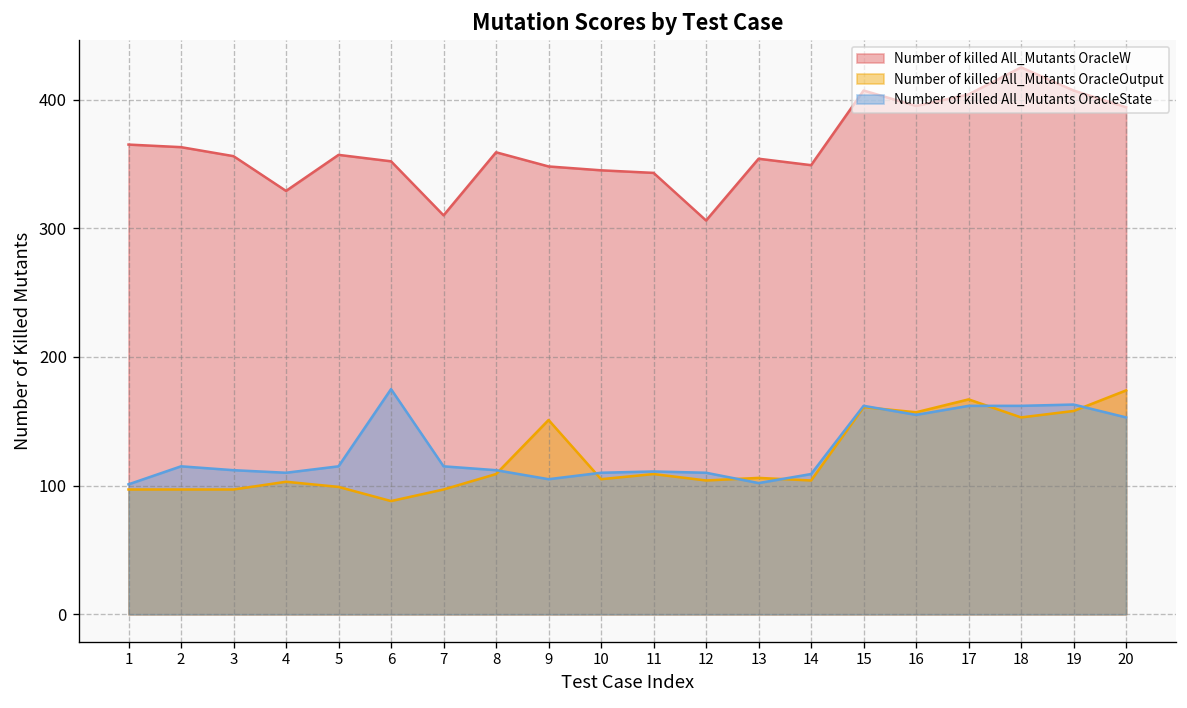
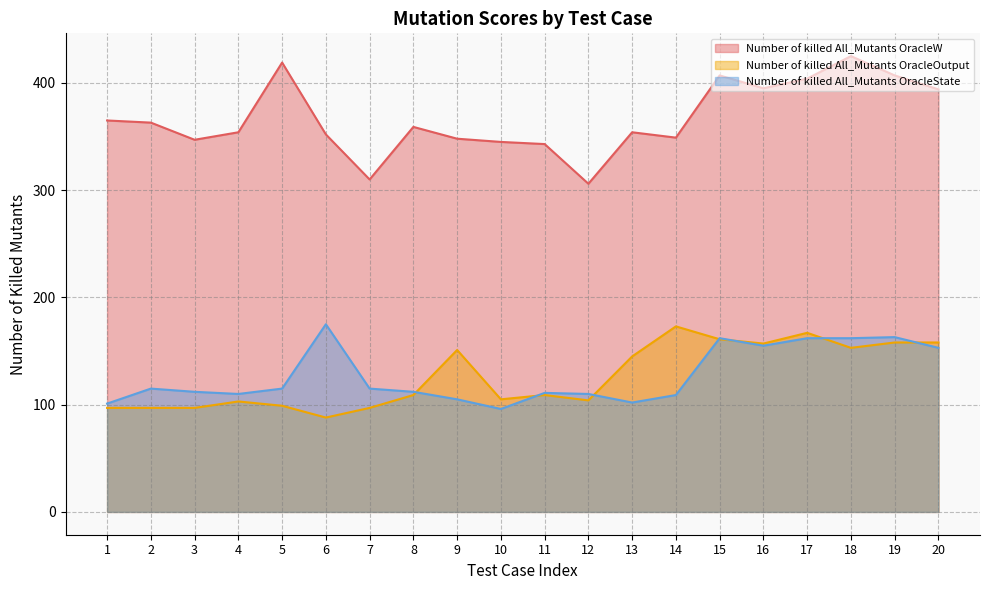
Number of killed All_Mutants OracleW, 3: 356 -> 347
Number of killed All_Mutants OracleW, 4: 329 -> 354
Number of killed All_Mutants OracleW, 5: 357 -> 419
Number of killed All_Mutants OracleState, 10: 110 -> 96
Number of killed All_Mutants OracleOutput, 13: 106 -> 145
Number of killed All_Mutants OracleOutput, 14: 104 -> 173
Number of killed All_Mutants OracleOutput, 20: 174 -> 158
